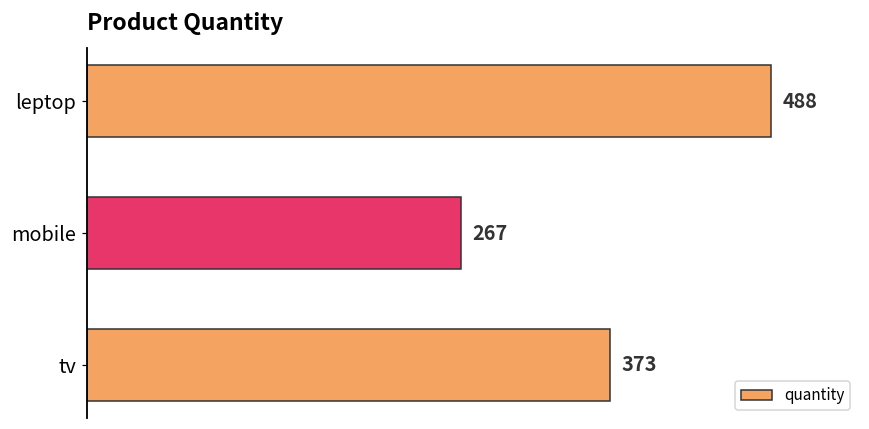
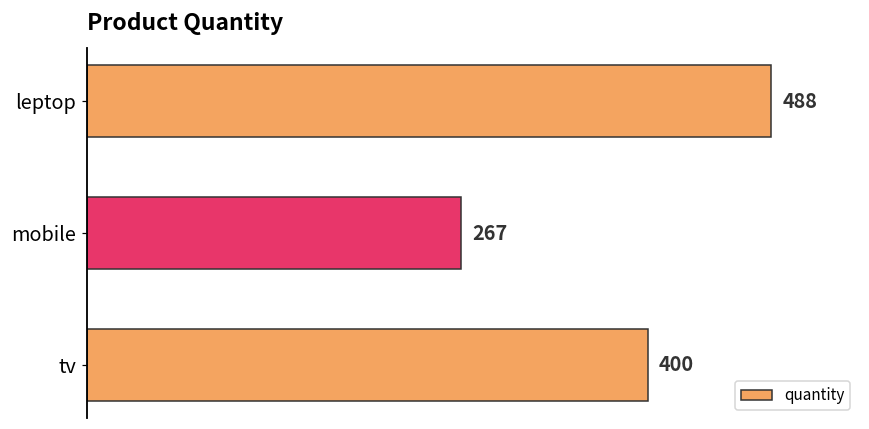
tv: 373 -> 400
